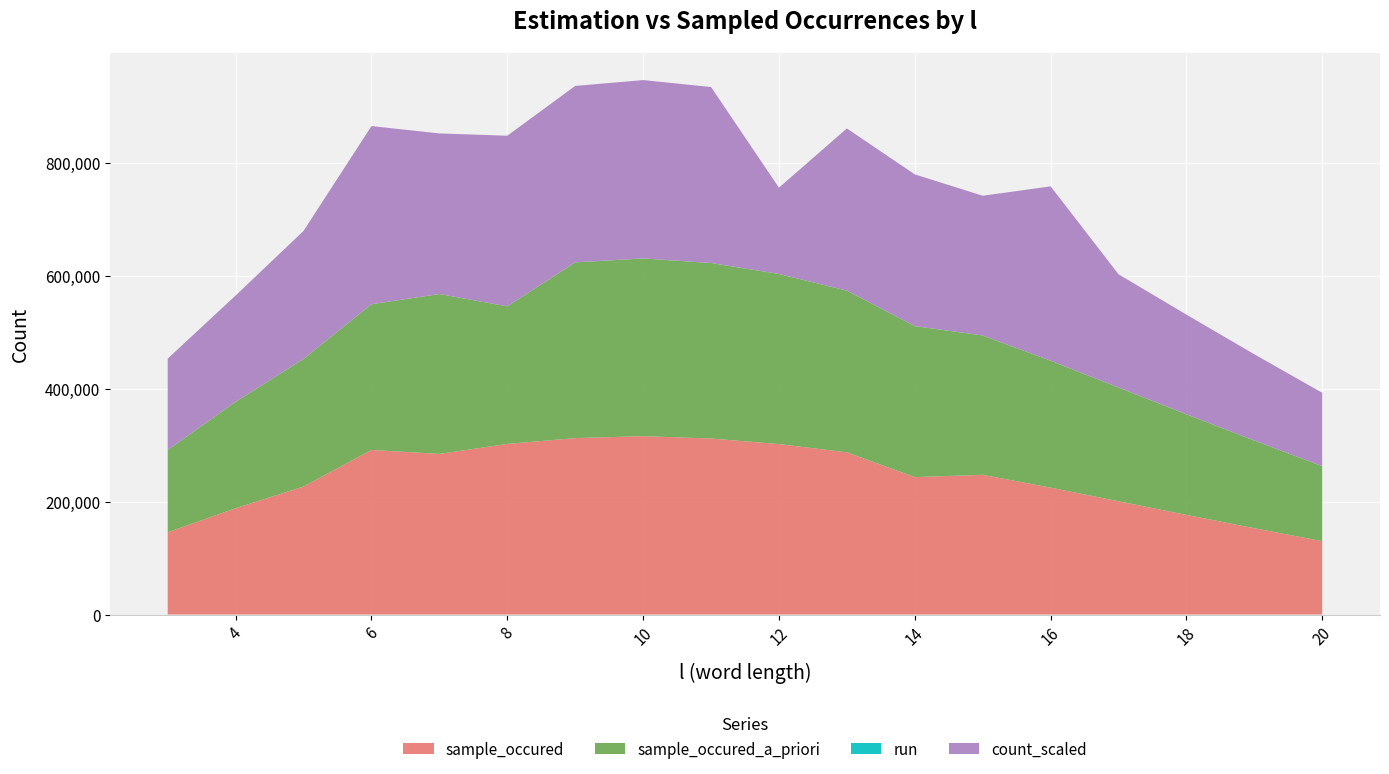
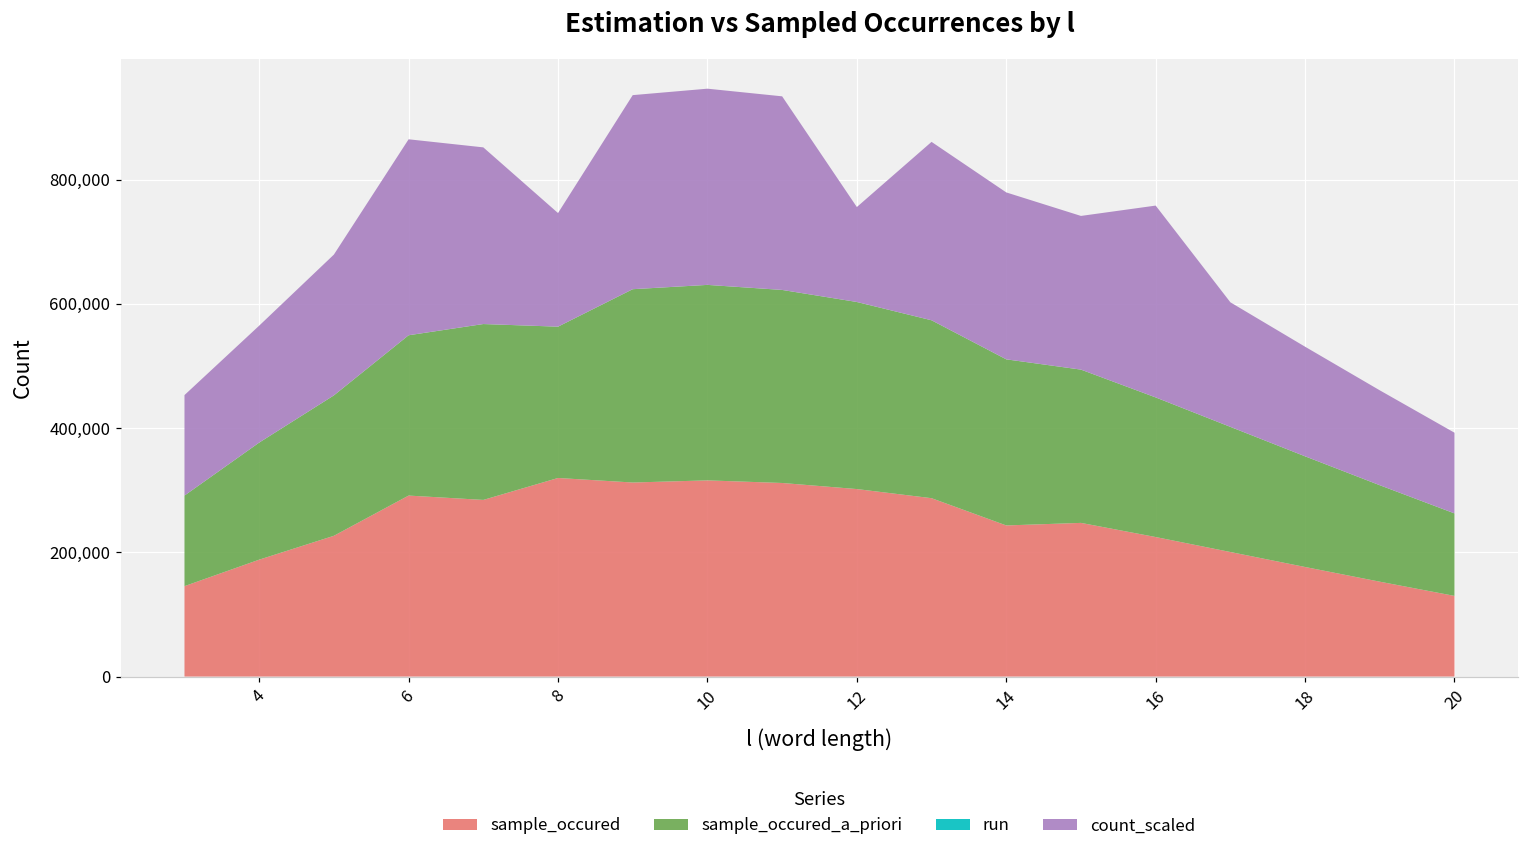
sample_occured, 8: 300,000 -> 320,000
count_scaled, 8: 300,000 -> 180,000
